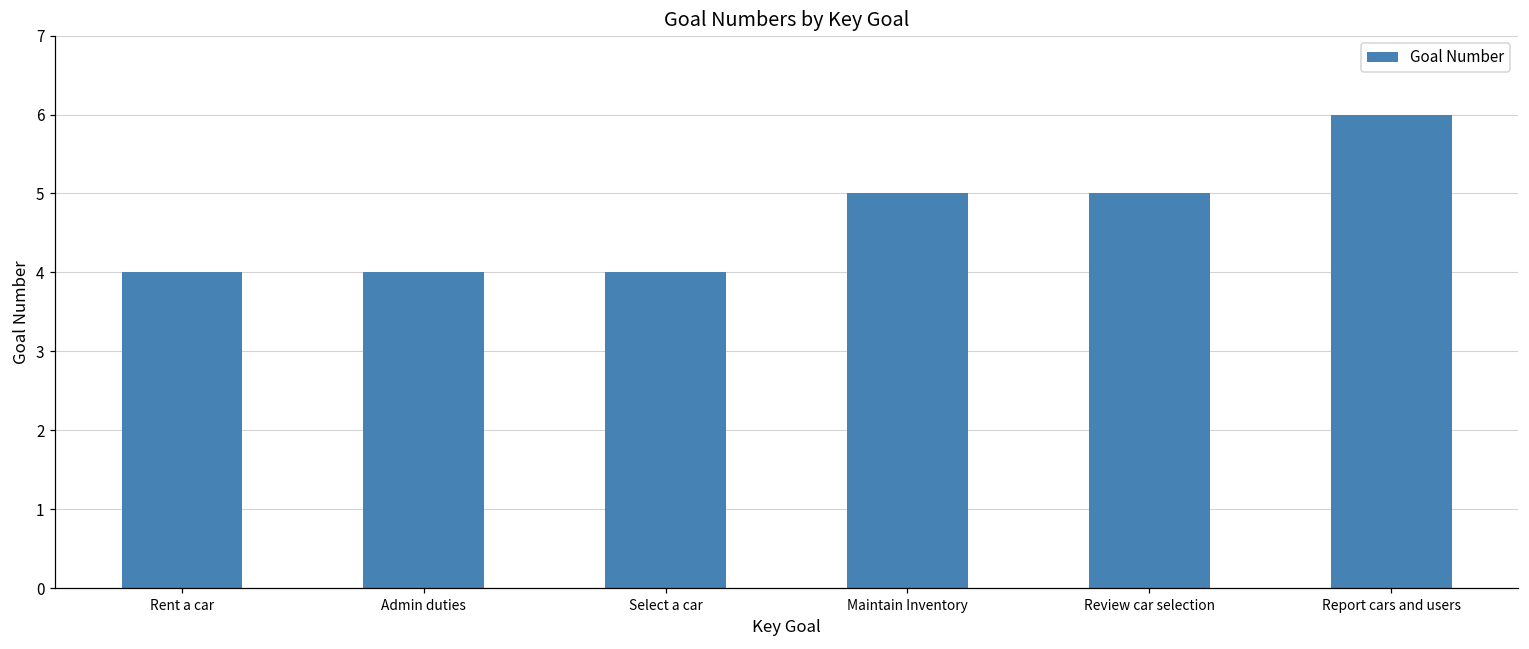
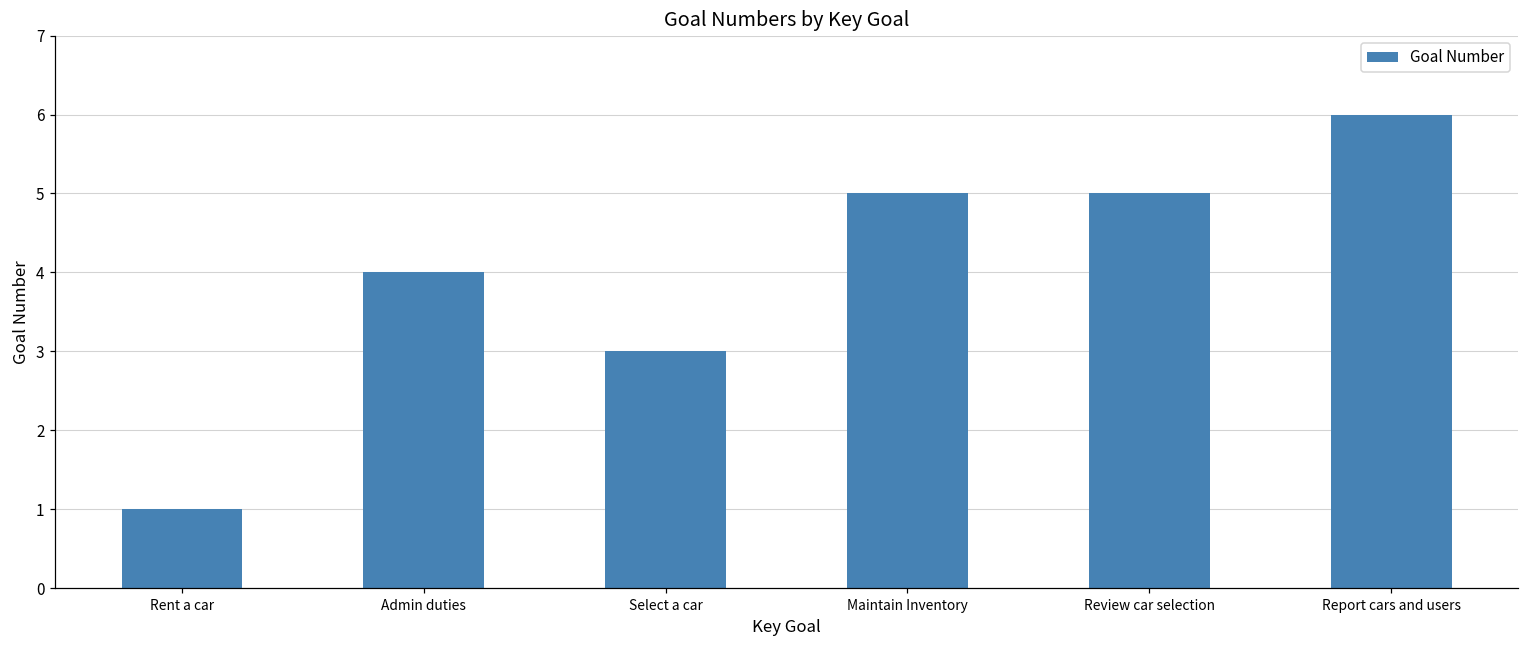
Rent a car: 4 -> 1
Select a car: 4 -> 3
